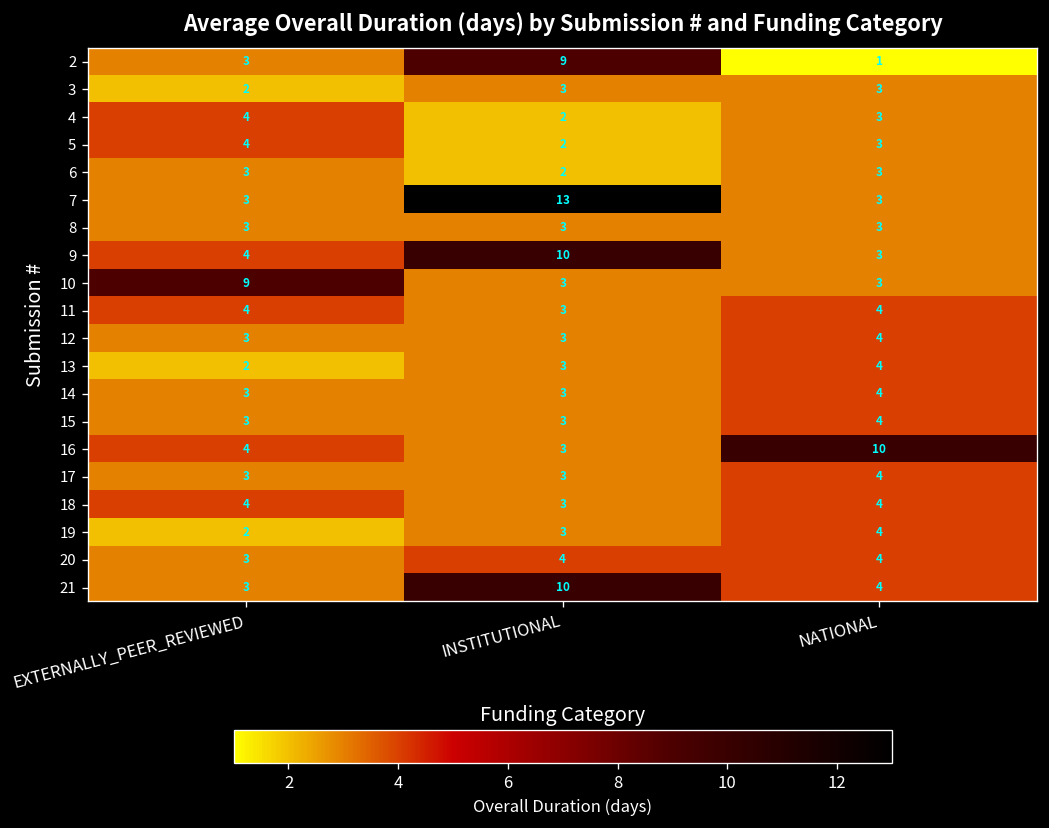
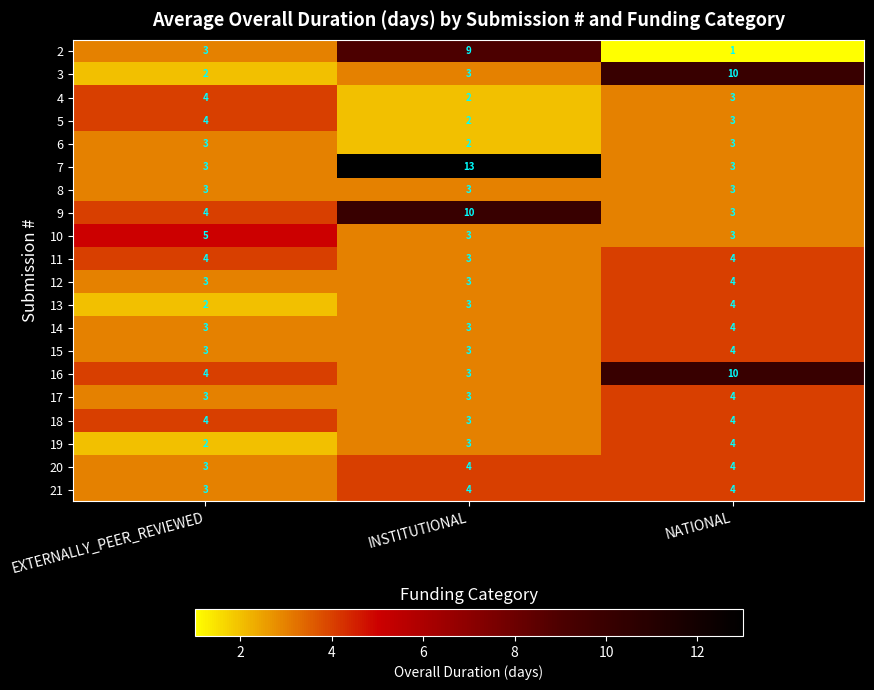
3, NATIONAL: 3 -> 10
10, EXTERNALLY_PEER_REVIEWED: 9 -> 5
21, INSTITUTIONAL: 10 -> 4
